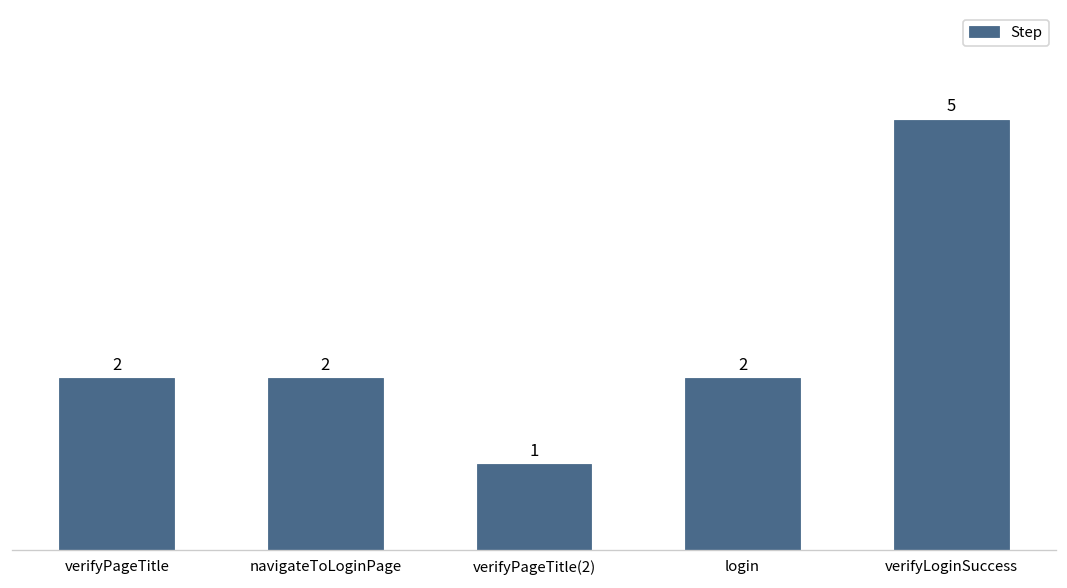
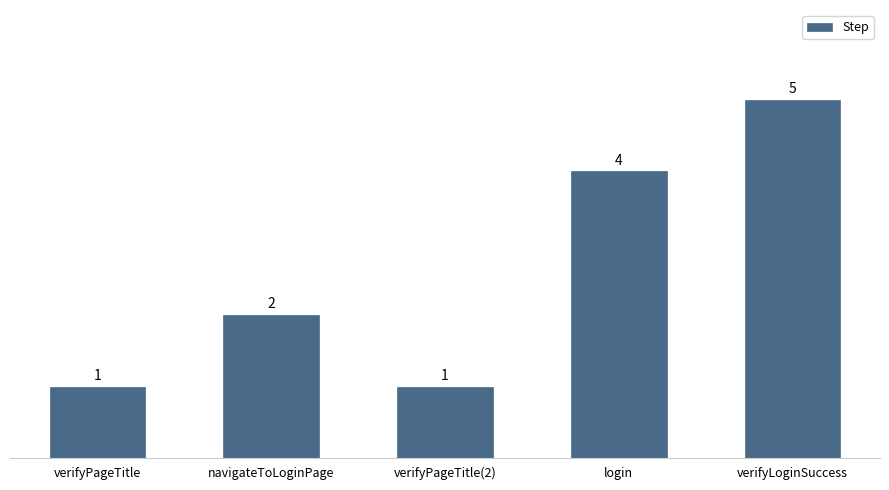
verifyPageTitle: 2 -> 1
login: 2 -> 4
